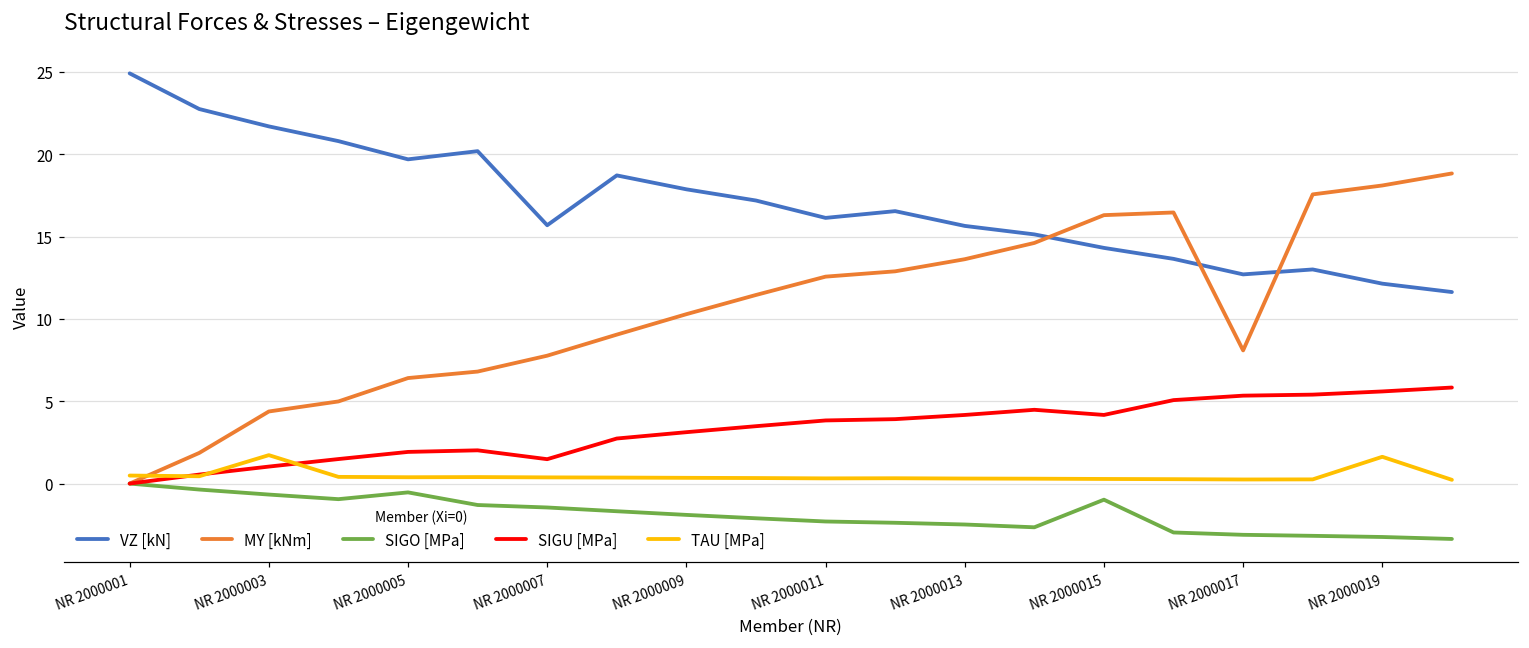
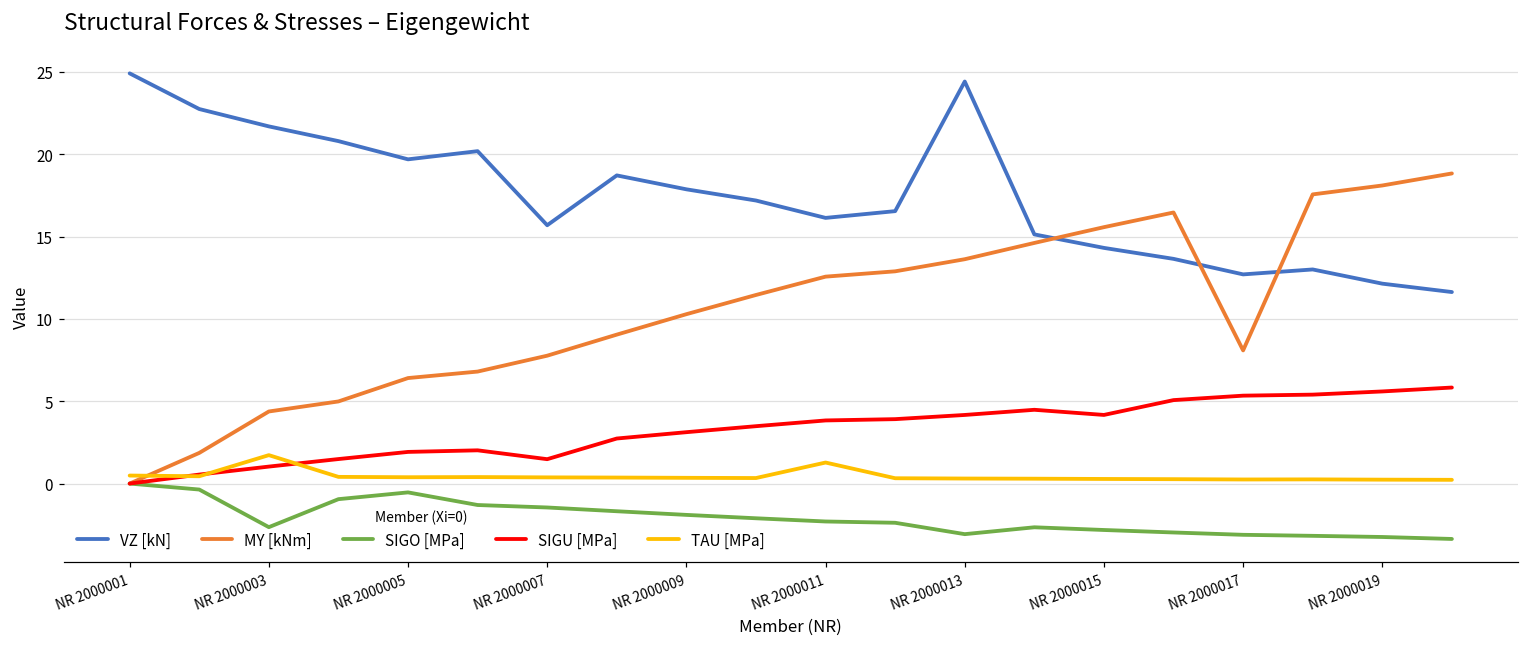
SIGO [MPa], NR 2000003: -0.7 -> -2.6
TAU [MPa], NR 2000011: 0.3 -> 1.3
VZ [kN], NR 2000013: 15.6 -> 24.4
SIGO [MPa], NR 2000013: -2.5 -> -3.1
MY [kNm], NR 2000015: 16.3 -> 15.6
SIGO [MPa], NR 2000015: -1.0 -> -2.8
TAU [MPa], NR 2000019: 1.6 -> 0.2
